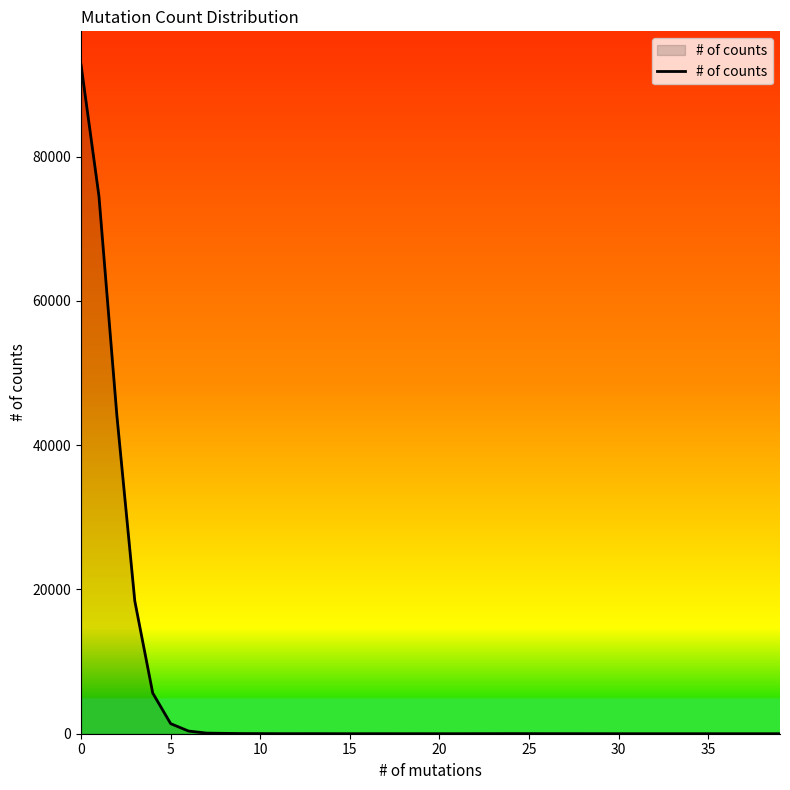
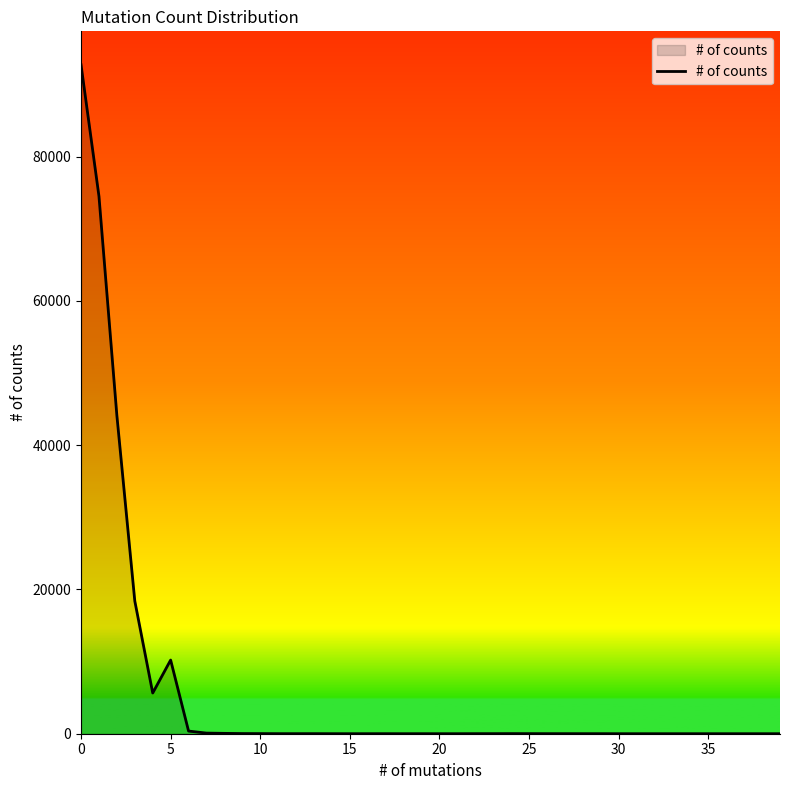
5: 1000 -> 10000
